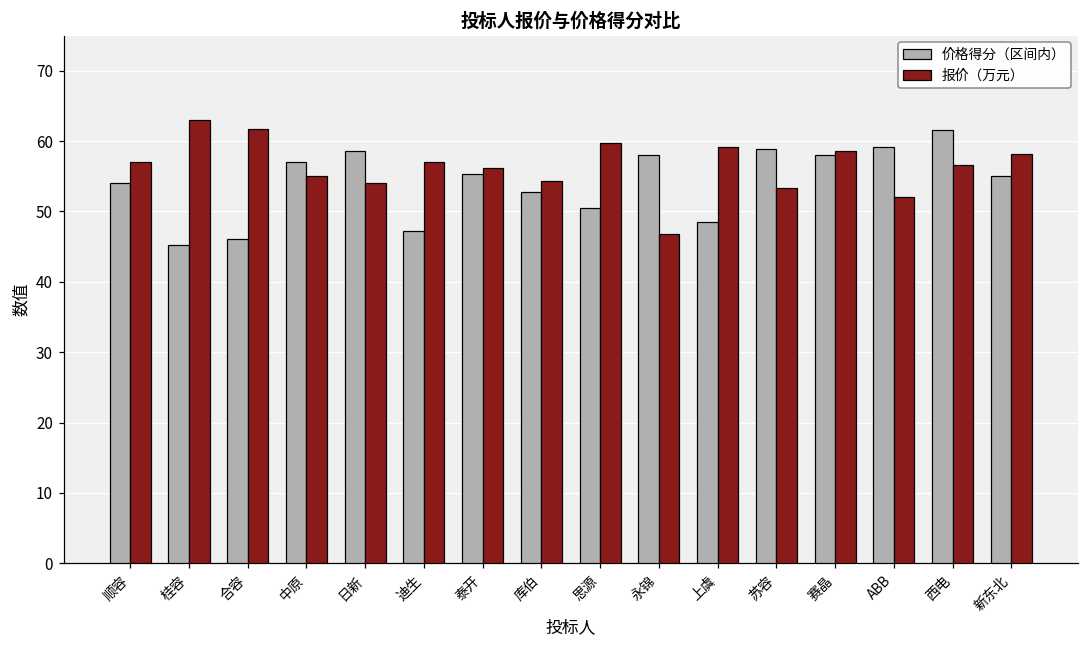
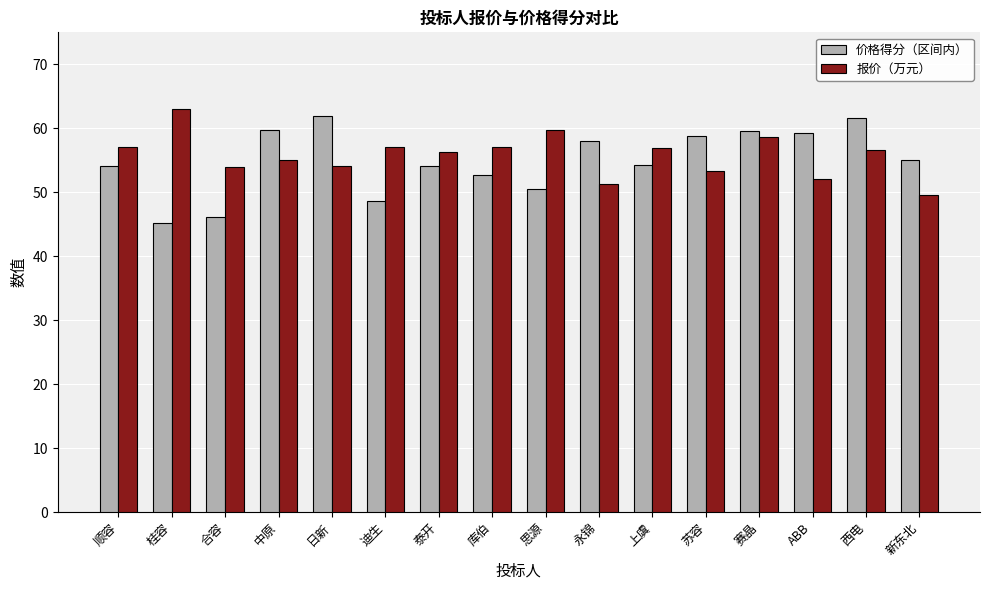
报价（万元）, 合容: 62 -> 54
价格得分（区间内）, 中原: 57 -> 60
价格得分（区间内）, 日新: 59 -> 62
价格得分（区间内）, 迪生: 47 -> 49
价格得分（区间内）, 泰开: 55 -> 54
报价（万元）, 库伯: 54 -> 57
报价（万元）, 永锦: 47 -> 51
价格得分（区间内）, 上虞: 49 -> 54
报价（万元）, 上虞: 59 -> 57
价格得分（区间内）, 赛晶: 58 -> 60
报价（万元）, 新东北: 58 -> 50
